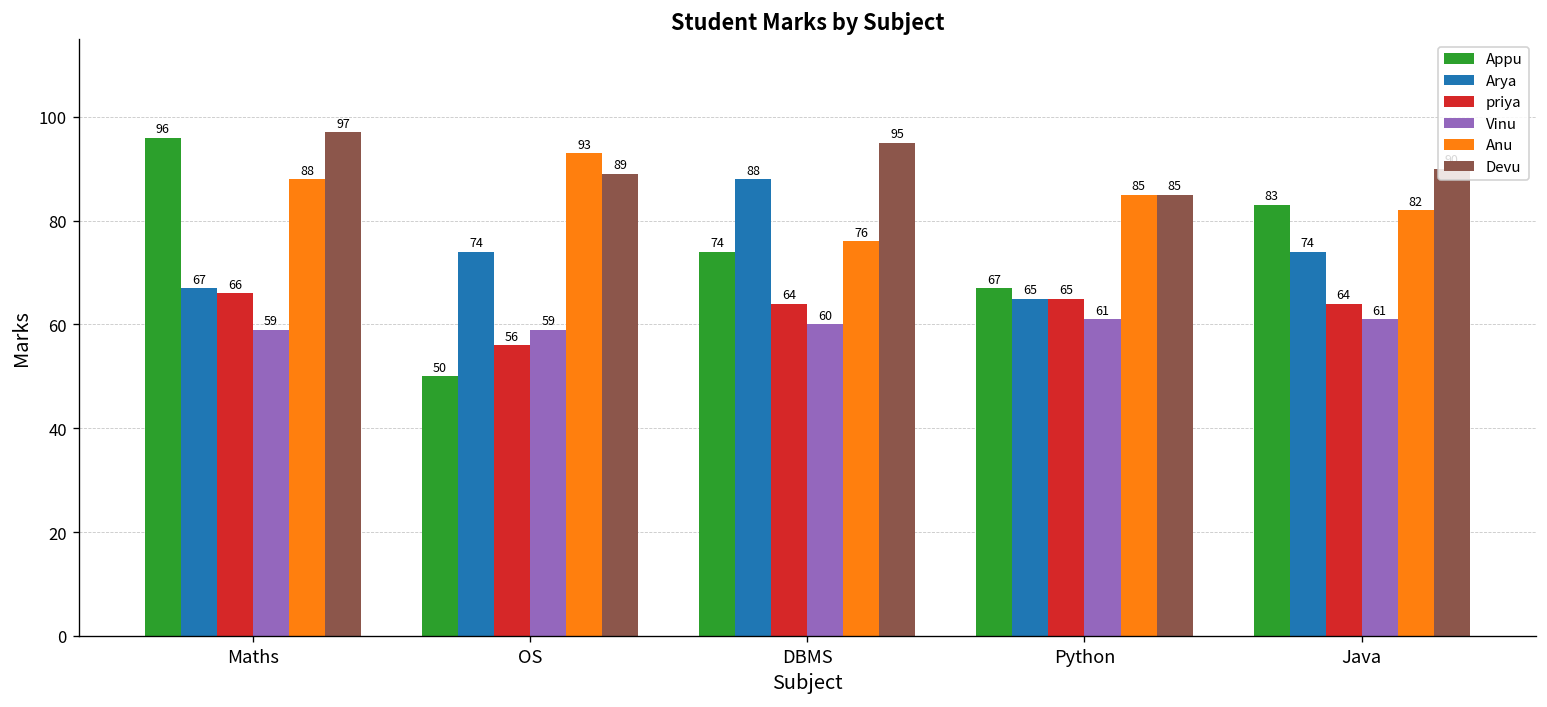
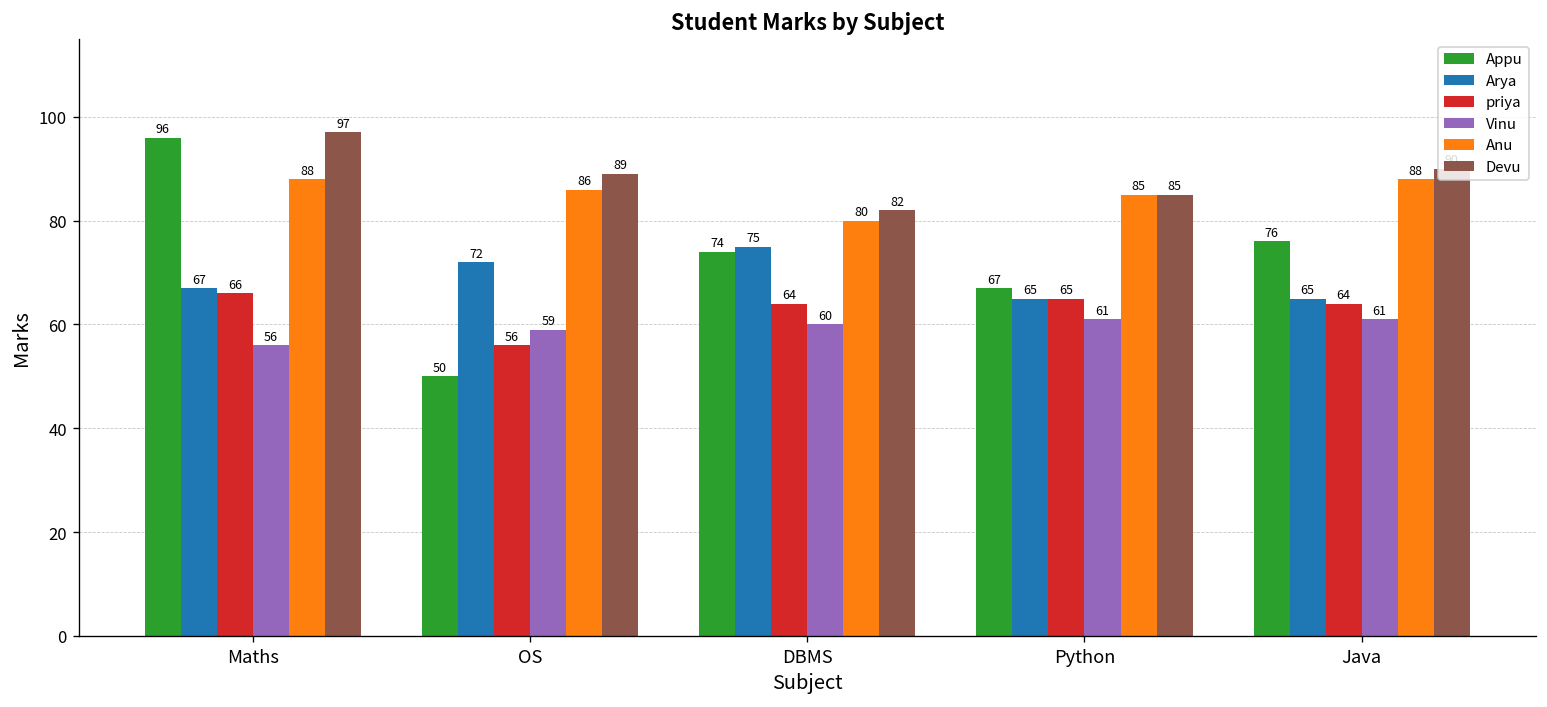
Vinu, Maths: 59 -> 56
Arya, OS: 74 -> 72
Anu, OS: 93 -> 86
Arya, DBMS: 88 -> 75
Anu, DBMS: 76 -> 80
Devu, DBMS: 95 -> 82
Appu, Java: 83 -> 76
Arya, Java: 74 -> 65
Anu, Java: 82 -> 88
